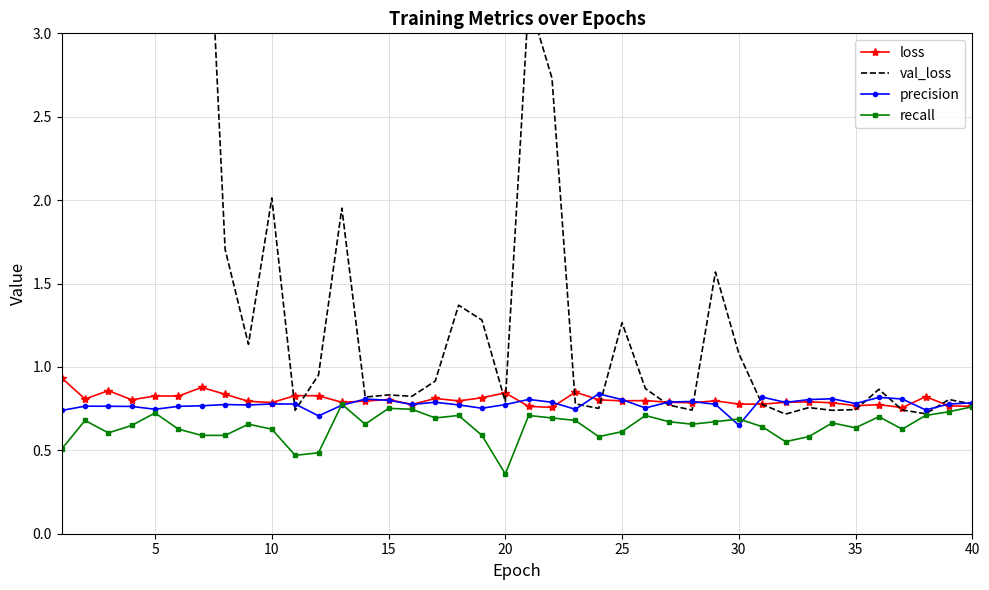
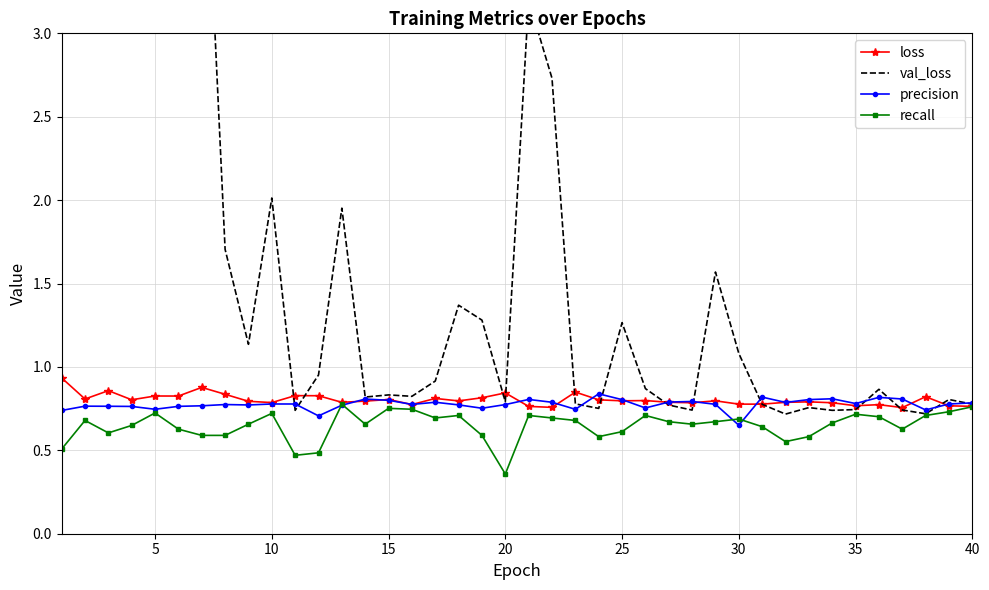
recall, 10: 0.63 -> 0.72
recall, 35: 0.64 -> 0.72
